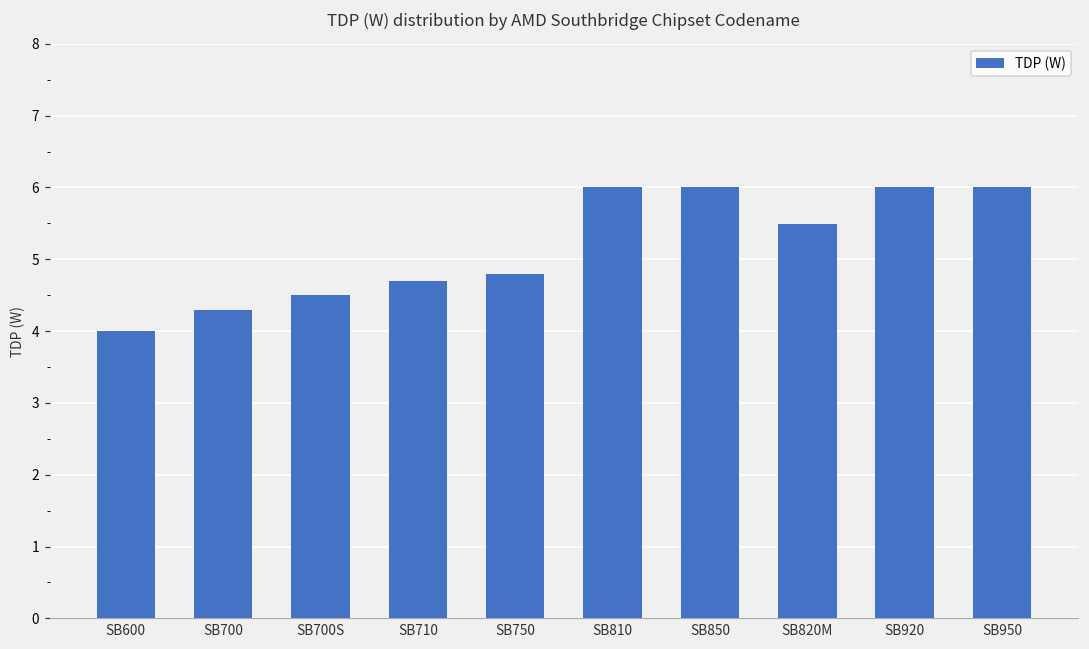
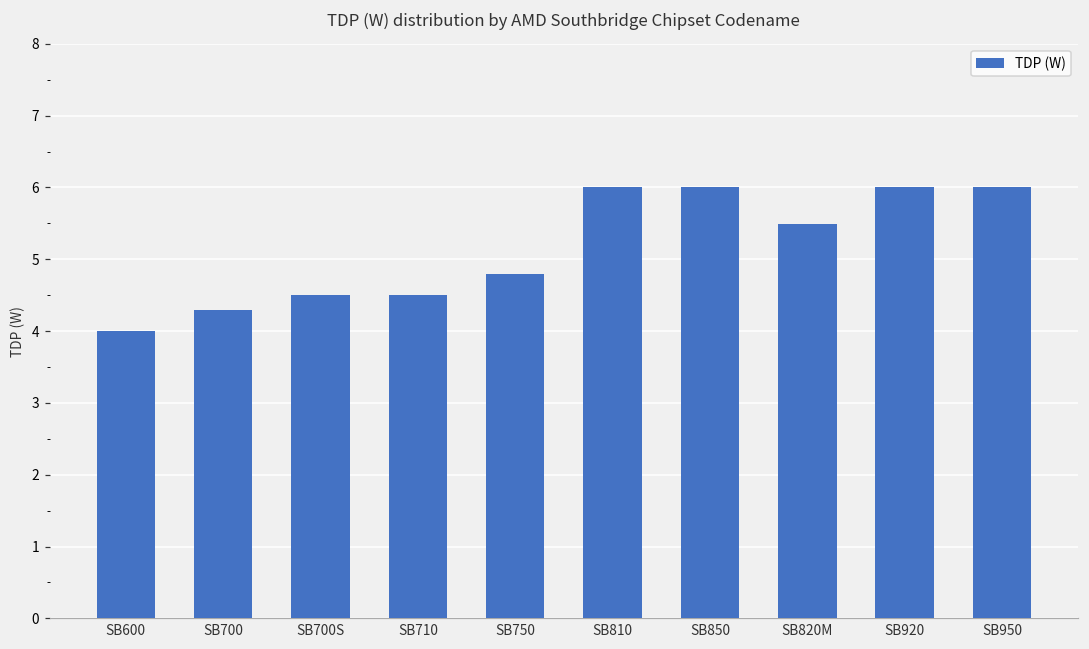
SB710: 4.7 -> 4.5
